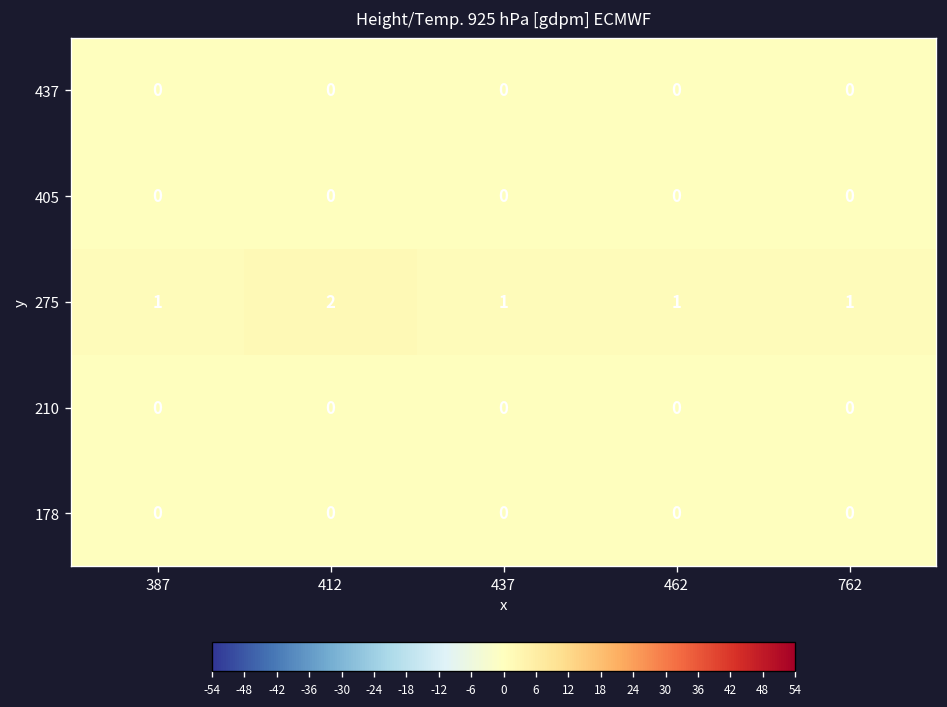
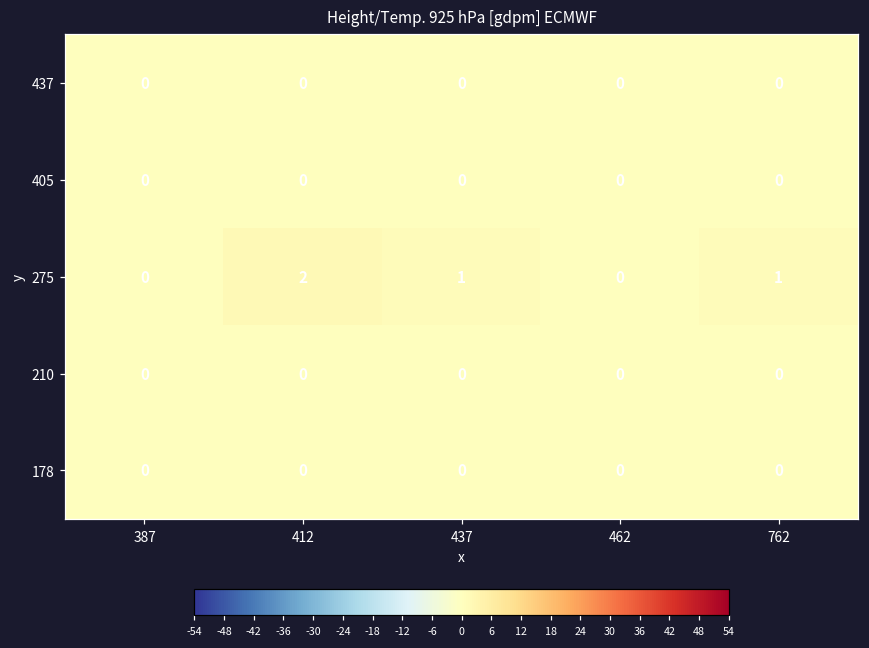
275, 387: 1 -> 0
275, 462: 1 -> 0
